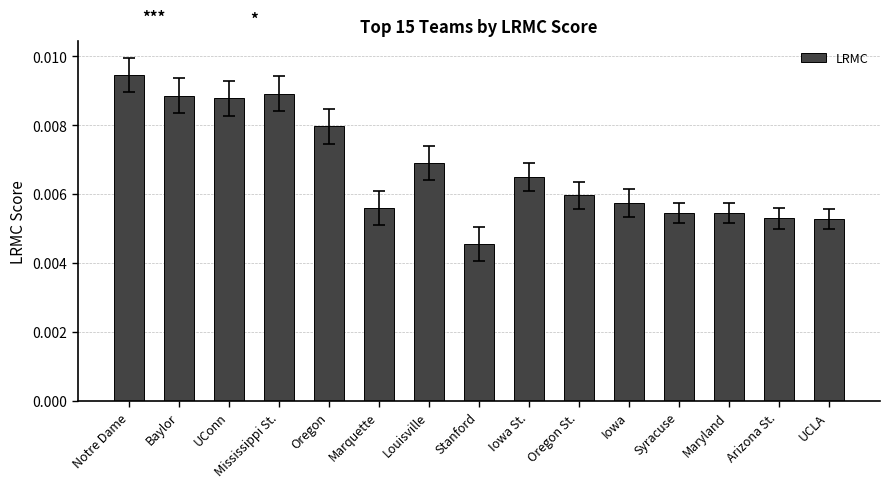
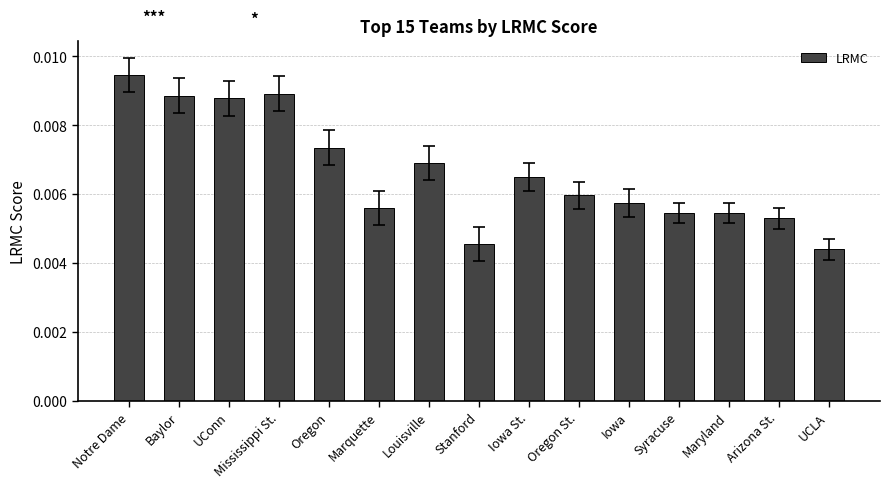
LRMC, Oregon: 0.0080 -> 0.0073
LRMC, UCLA: 0.0053 -> 0.0044
